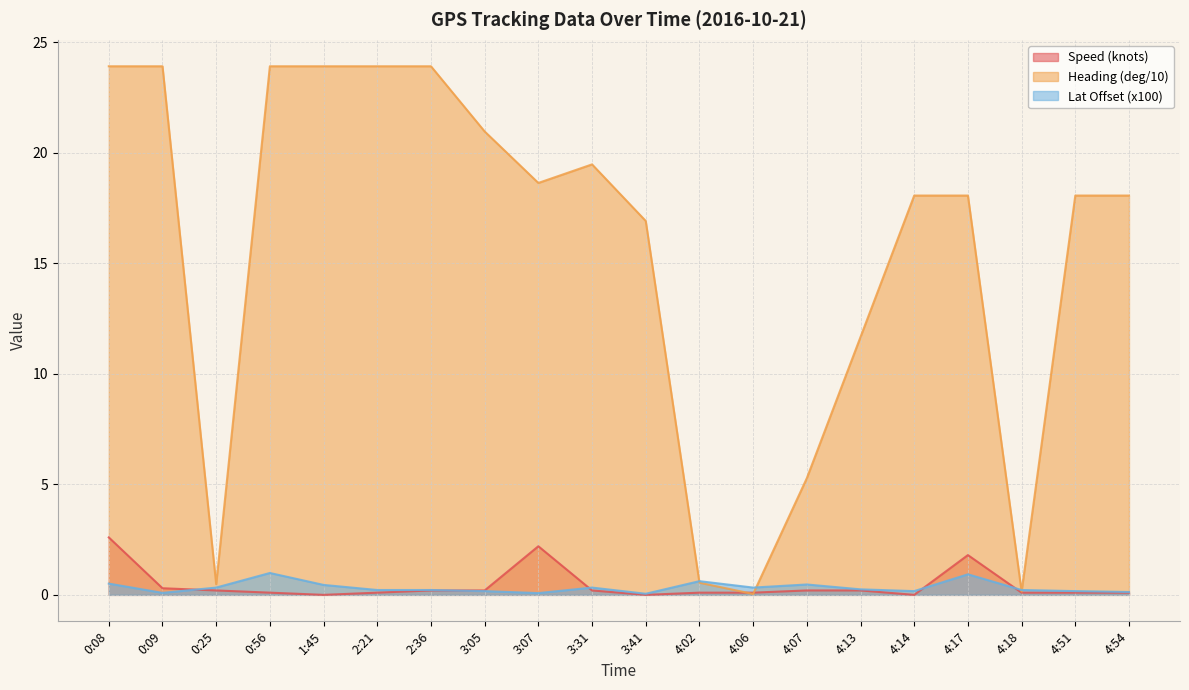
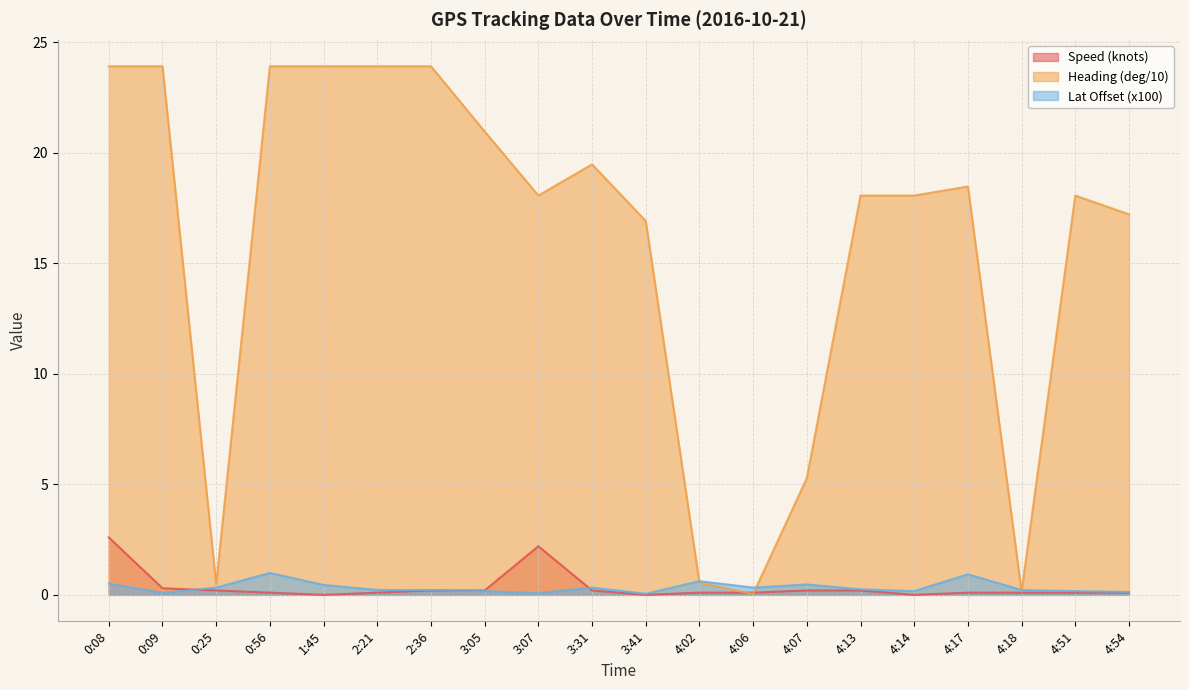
Heading (deg/10), 3:07: 18.6 -> 18.1
Heading (deg/10), 4:13: 11.7 -> 18.1
Speed (knots), 4:17: 1.8 -> 0.1
Heading (deg/10), 4:17: 18.1 -> 18.5
Heading (deg/10), 4:54: 18.1 -> 17.2
